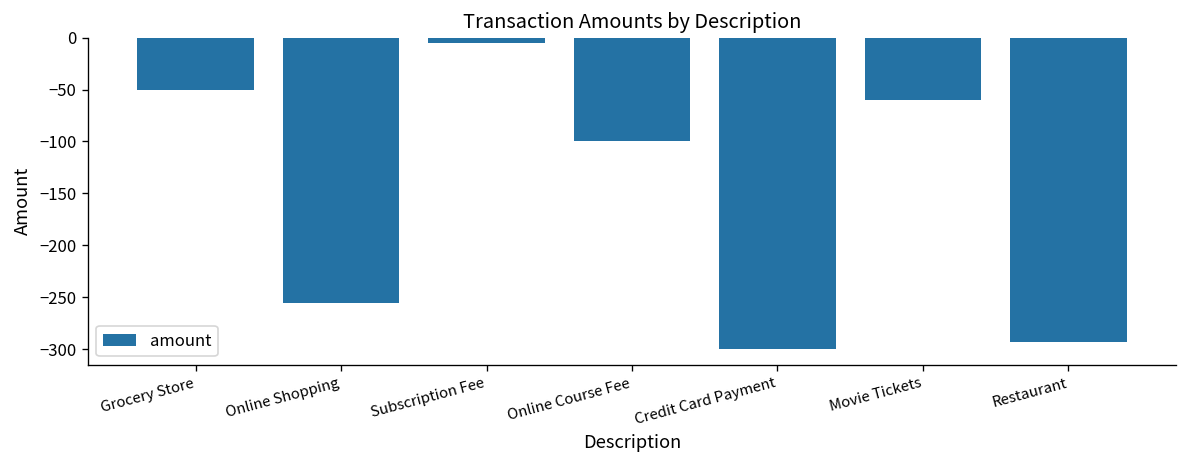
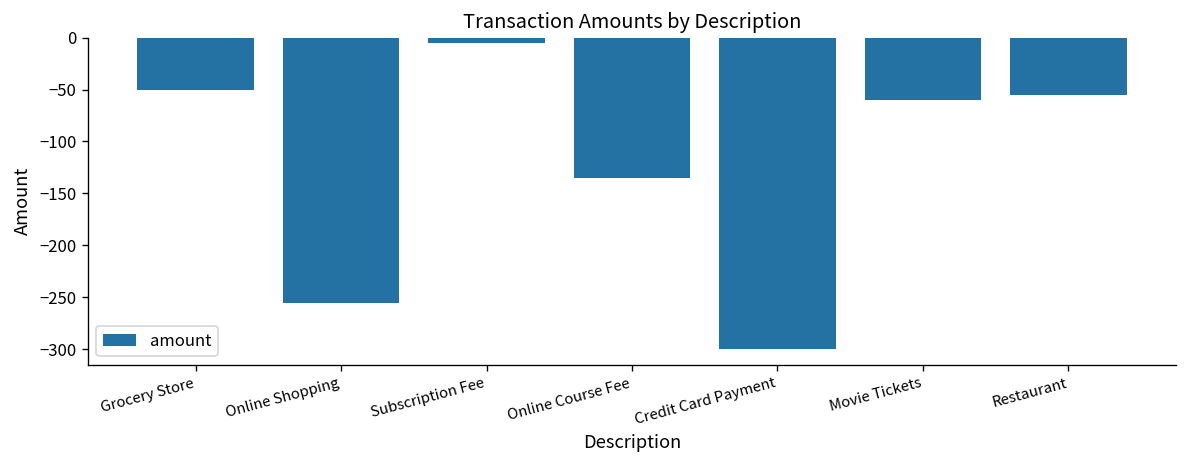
Online Course Fee: -100 -> -140
Restaurant: -290 -> -60
